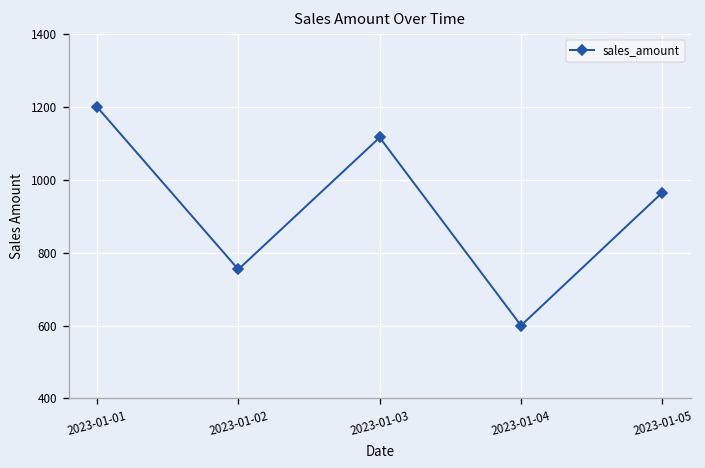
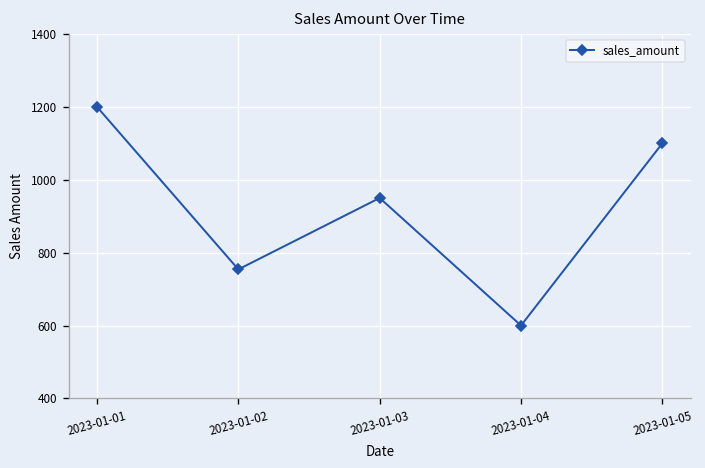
2023-01-03: 1120 -> 950
2023-01-05: 970 -> 1100
